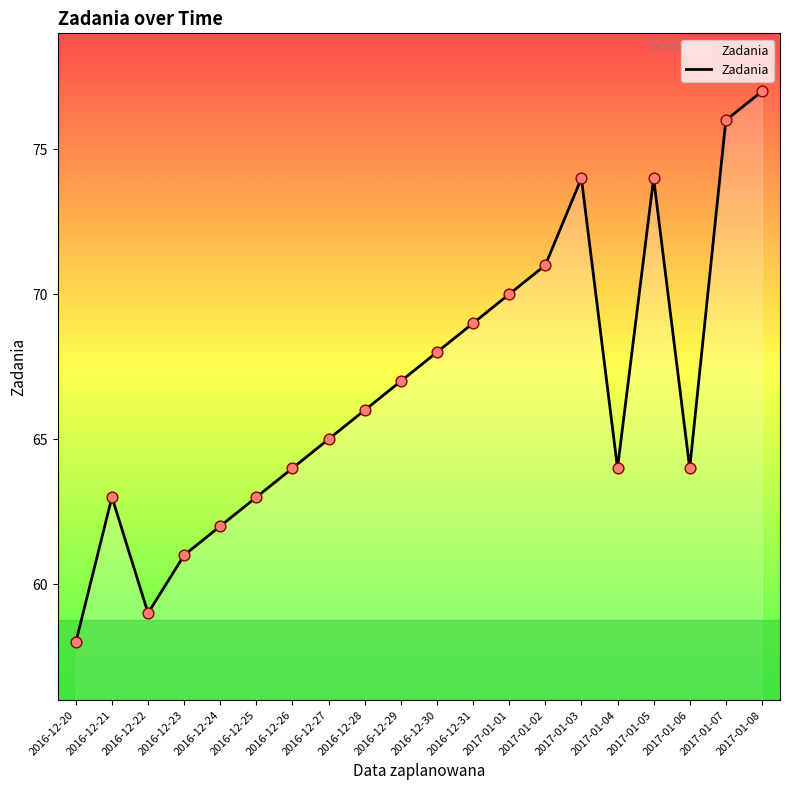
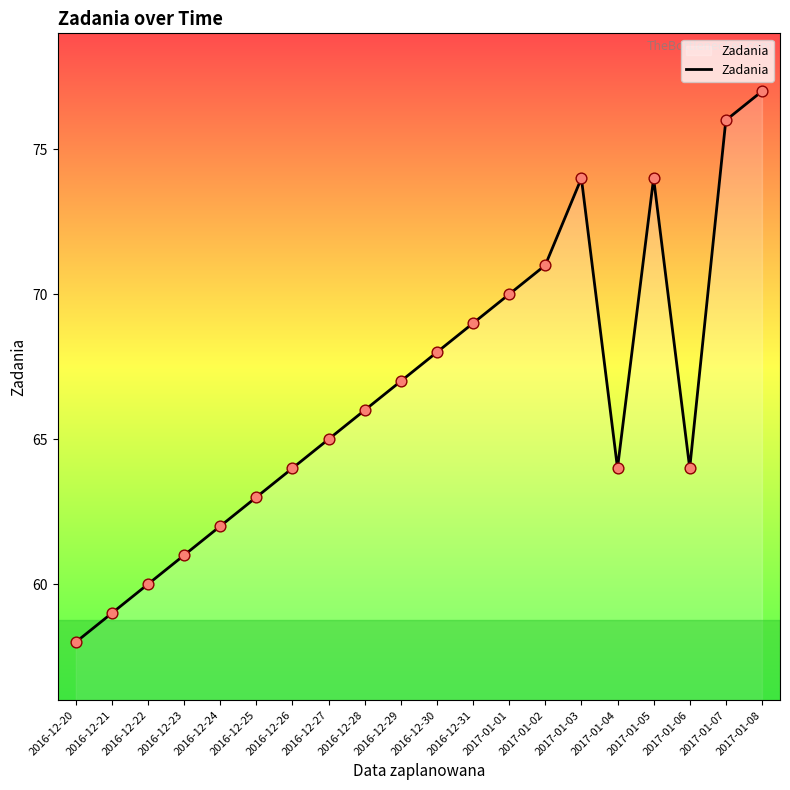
2016-12-21: 63 -> 59
2016-12-22: 59 -> 60
